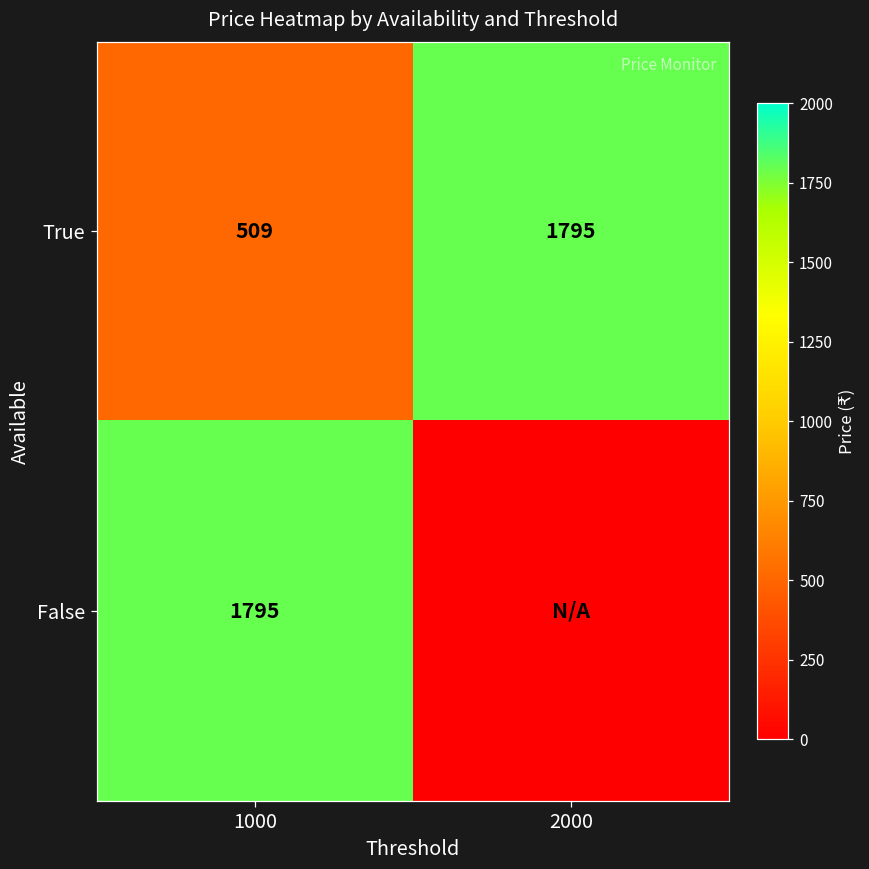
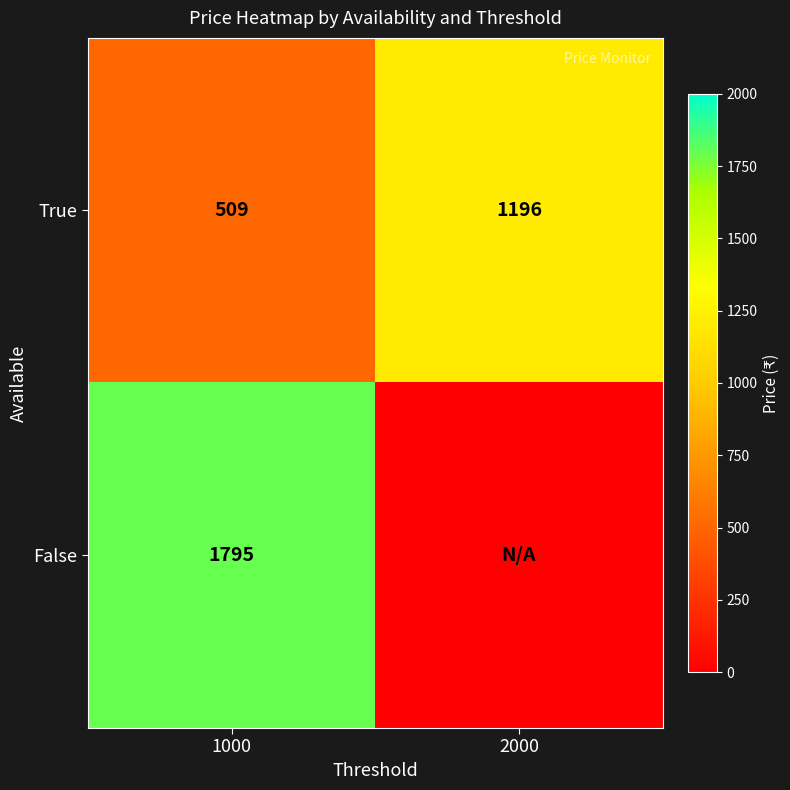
True, 2000: 1795 -> 1196
